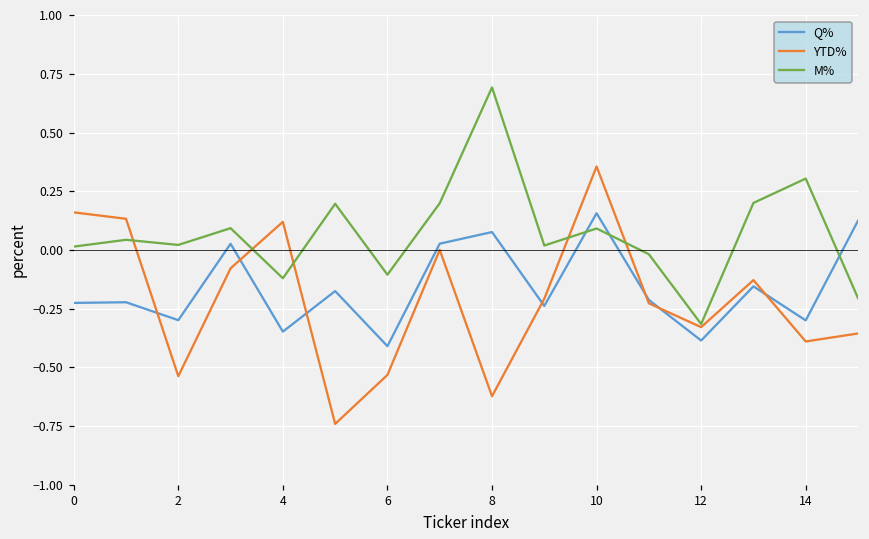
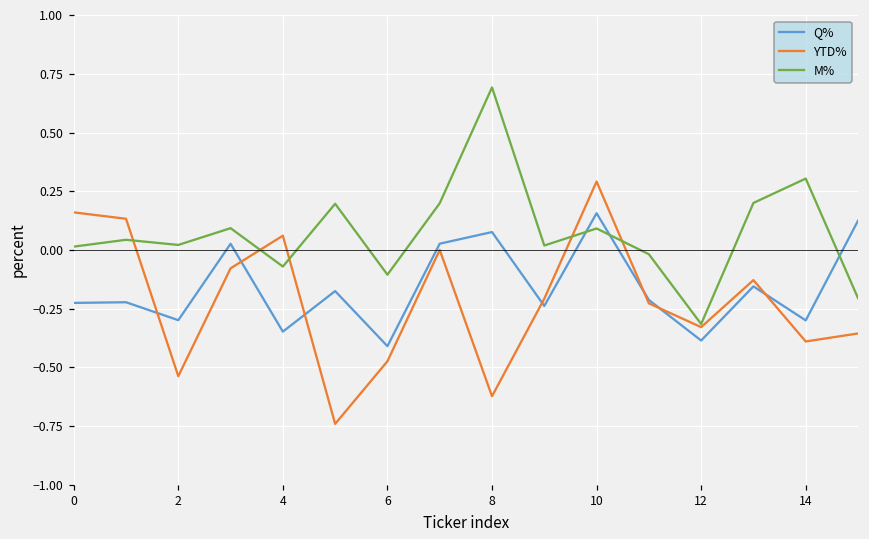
YTD%, 4: 0.12 -> 0.06
M%, 4: -0.12 -> -0.07
YTD%, 6: -0.53 -> -0.47
YTD%, 10: 0.36 -> 0.29
